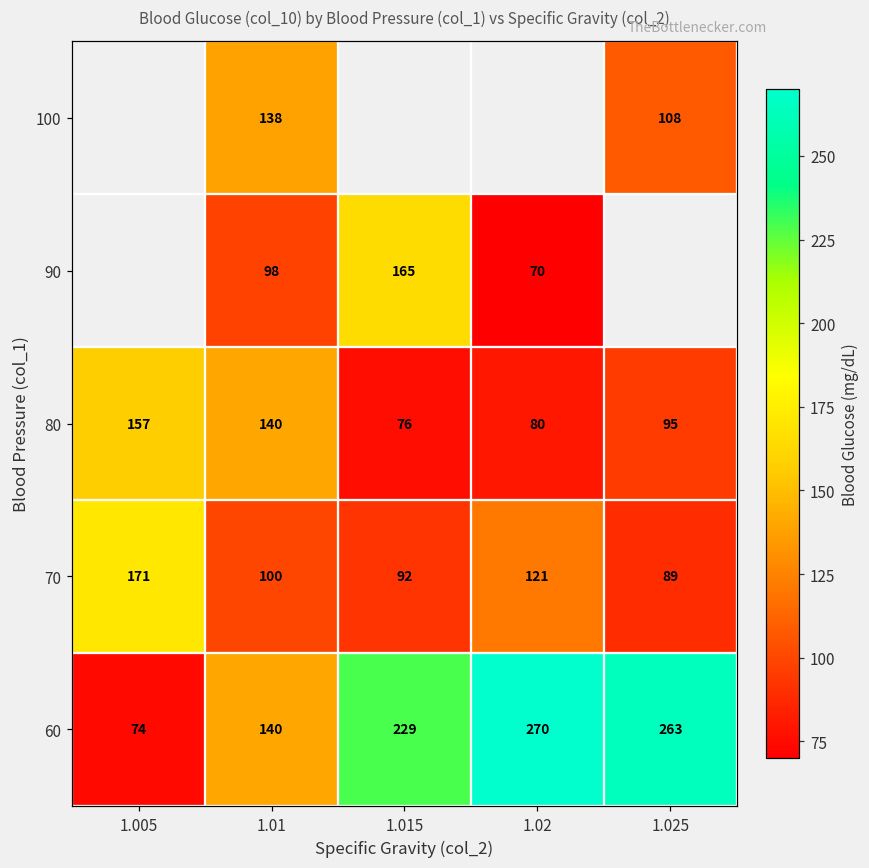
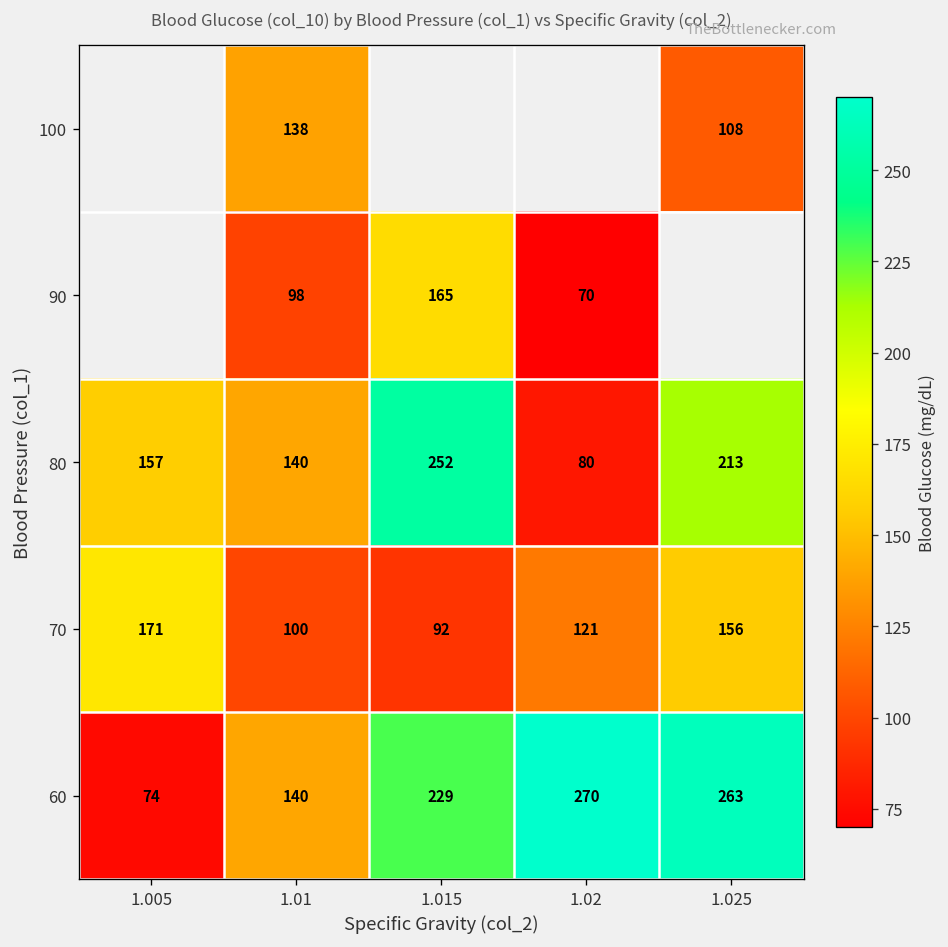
80, 1.015: 76 -> 252
80, 1.025: 95 -> 213
70, 1.025: 89 -> 156
